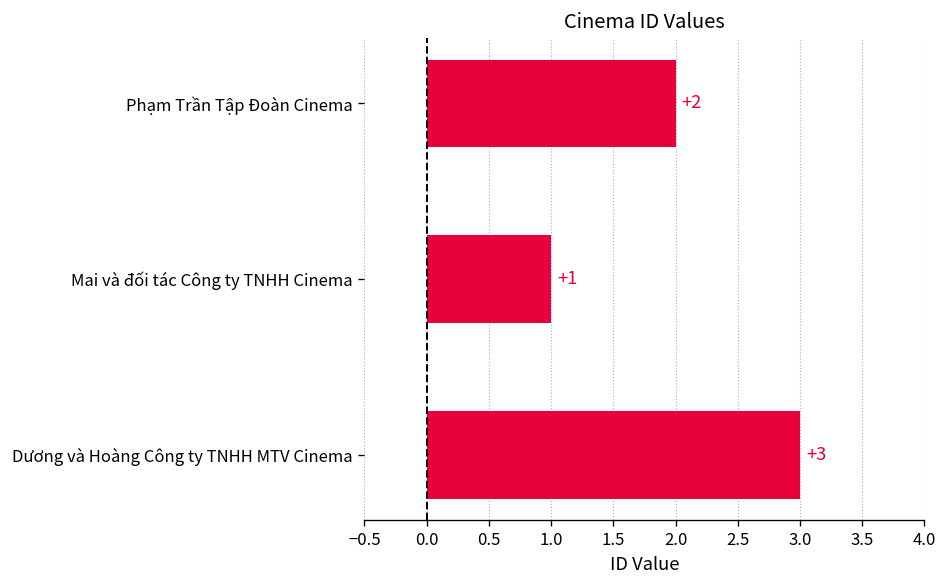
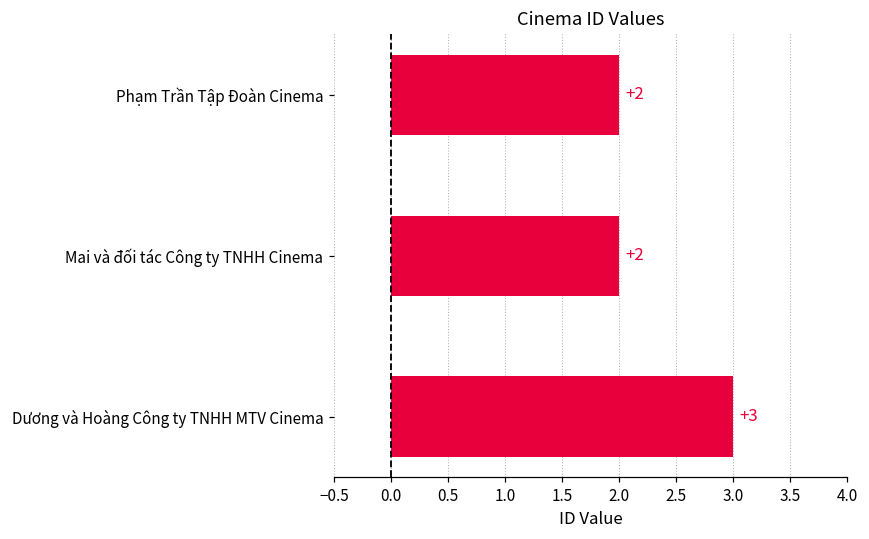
Mai và đối tác Công ty TNHH Cinema: +1 -> +2
